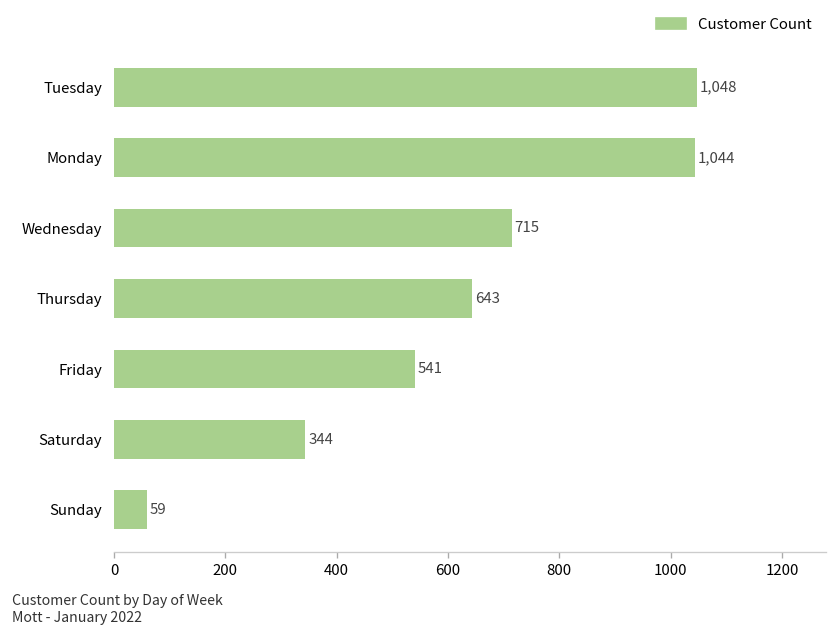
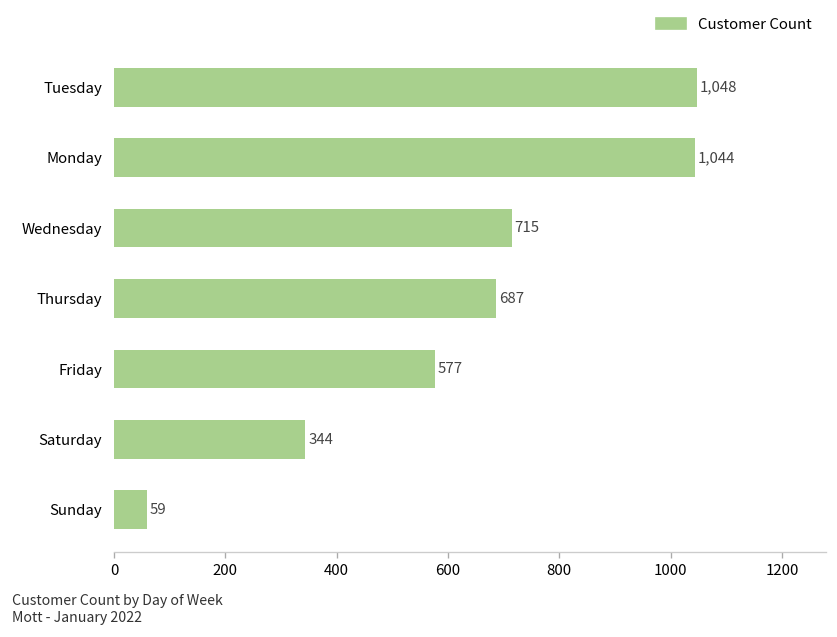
Thursday: 643 -> 687
Friday: 541 -> 577
